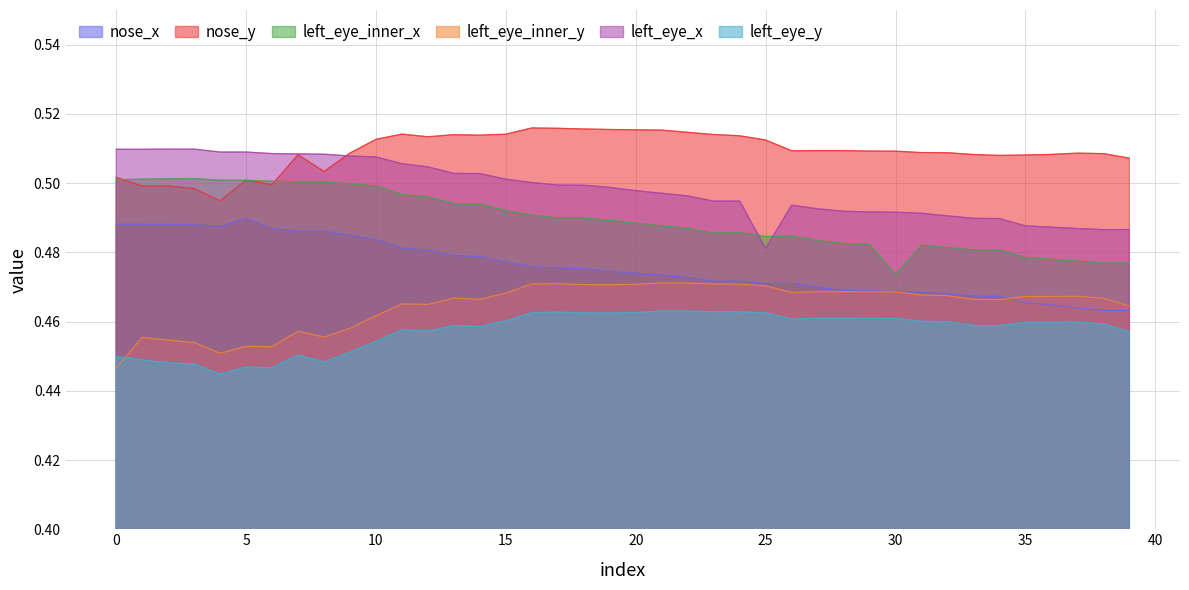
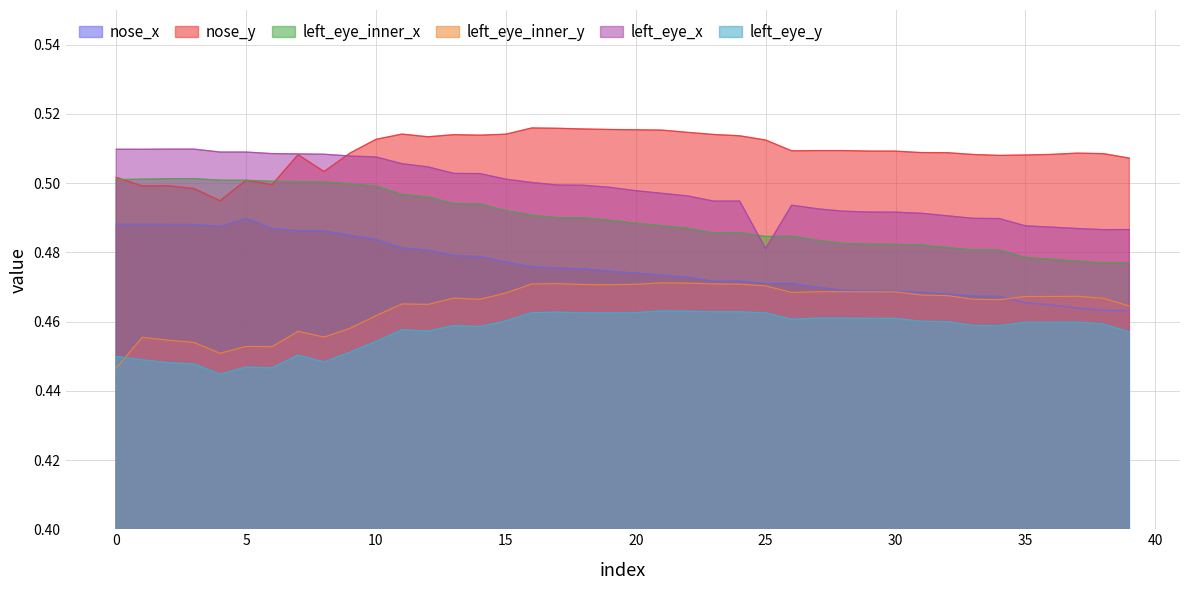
left_eye_inner_x, 30: 0.473 -> 0.482
